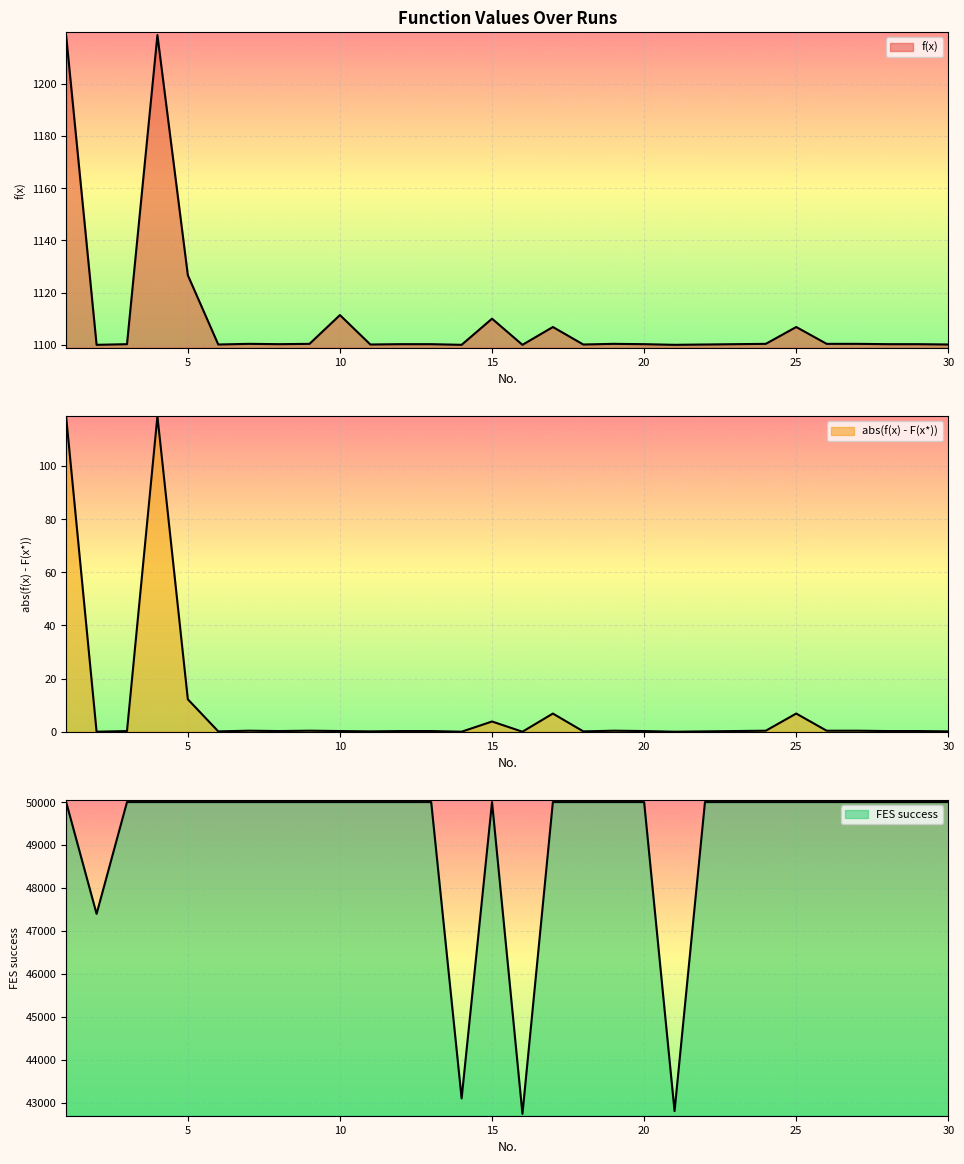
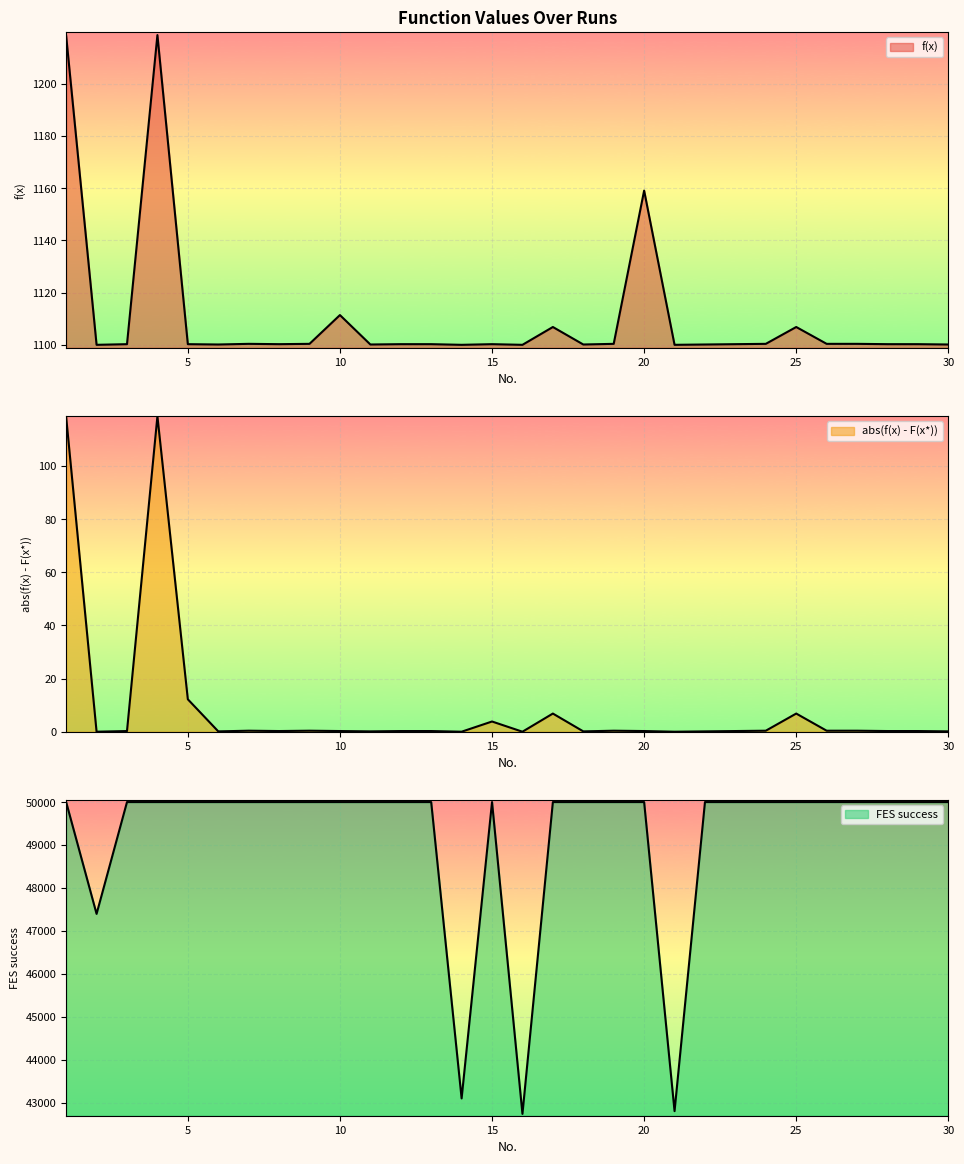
Function Values Over Runs, 5: 1127 -> 1100
Function Values Over Runs, 15: 1110 -> 1100
Function Values Over Runs, 20: 1100 -> 1159
